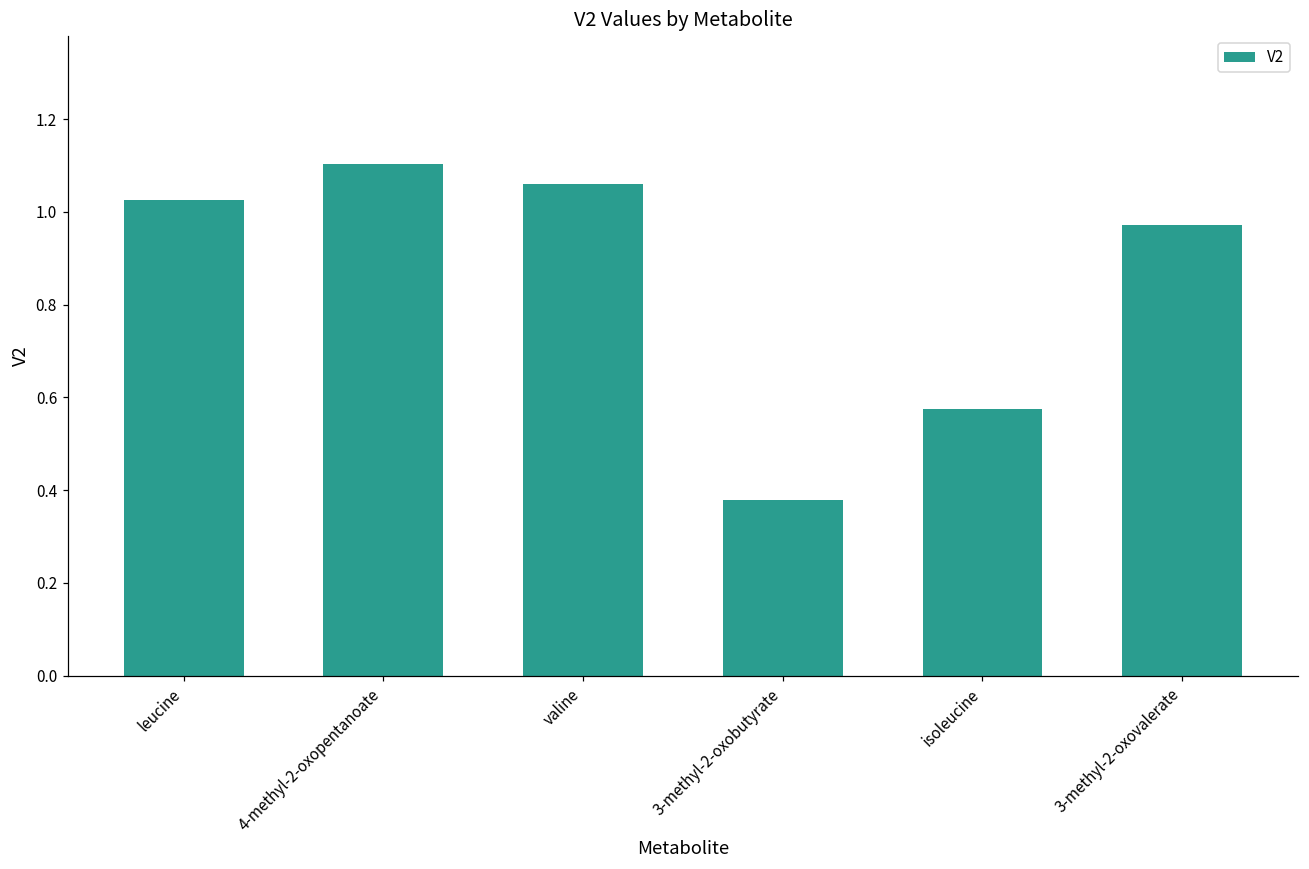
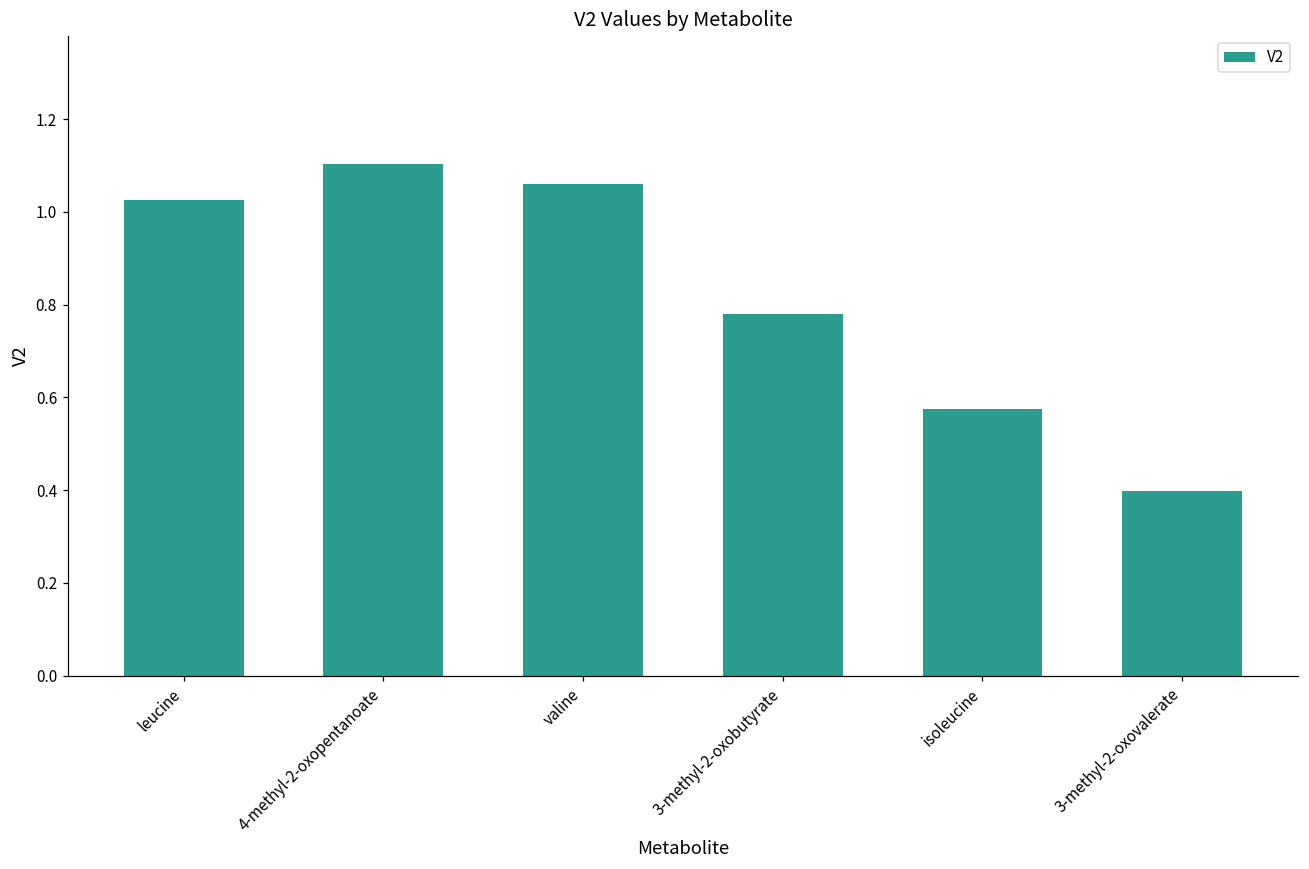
3-methyl-2-oxobutyrate: 0.38 -> 0.78
3-methyl-2-oxovalerate: 0.97 -> 0.40
